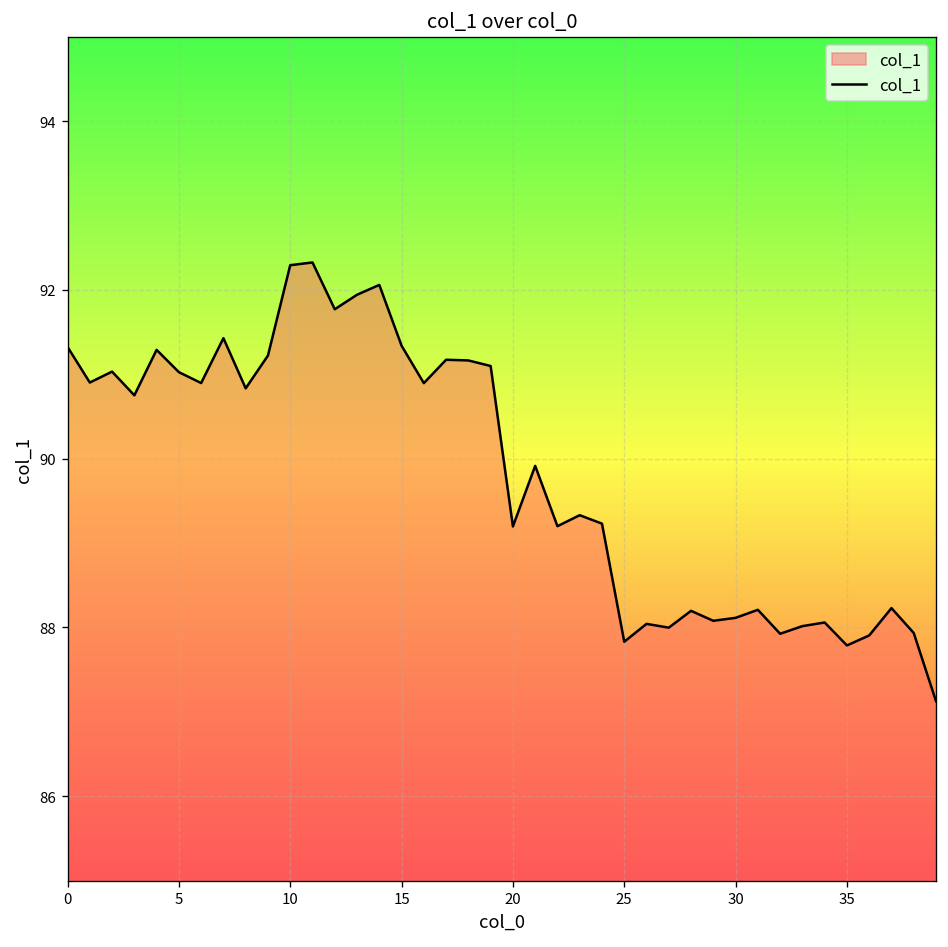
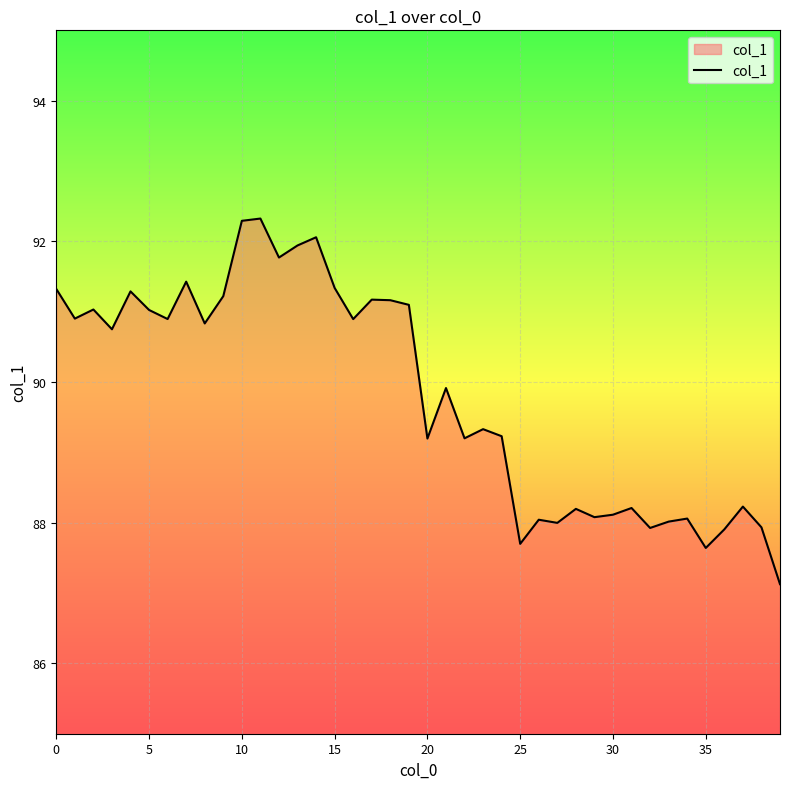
25: 87.8 -> 87.7
35: 87.8 -> 87.6
